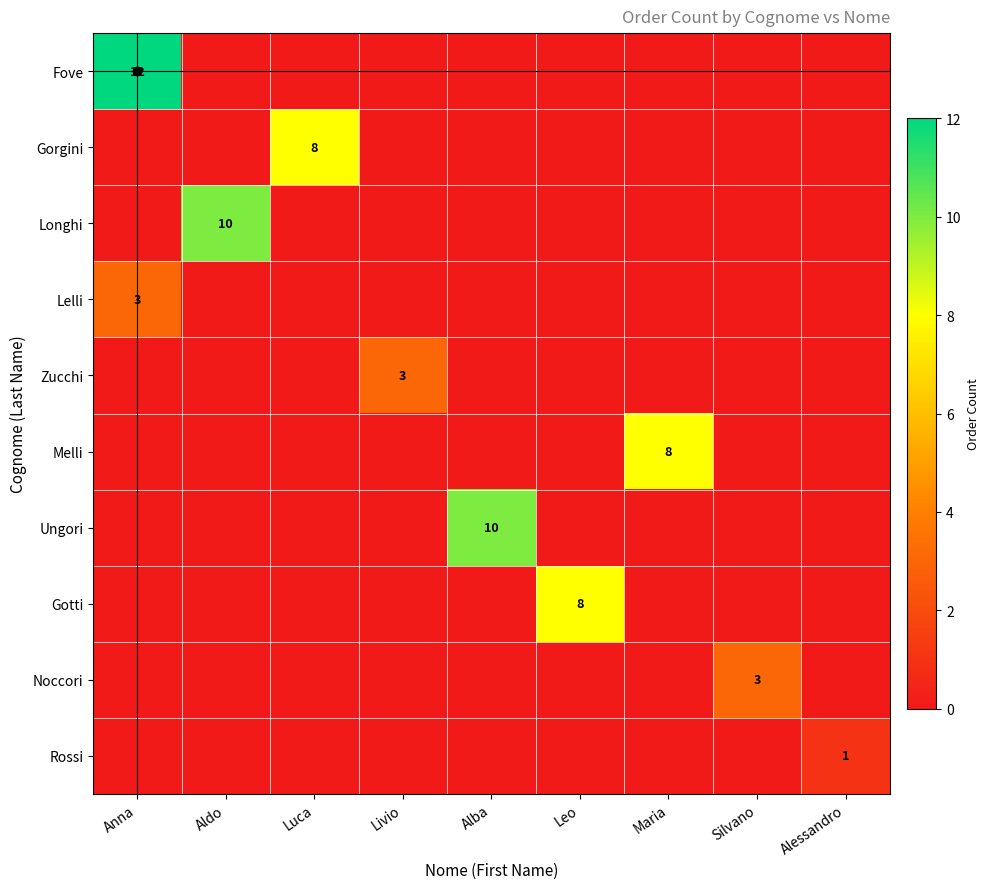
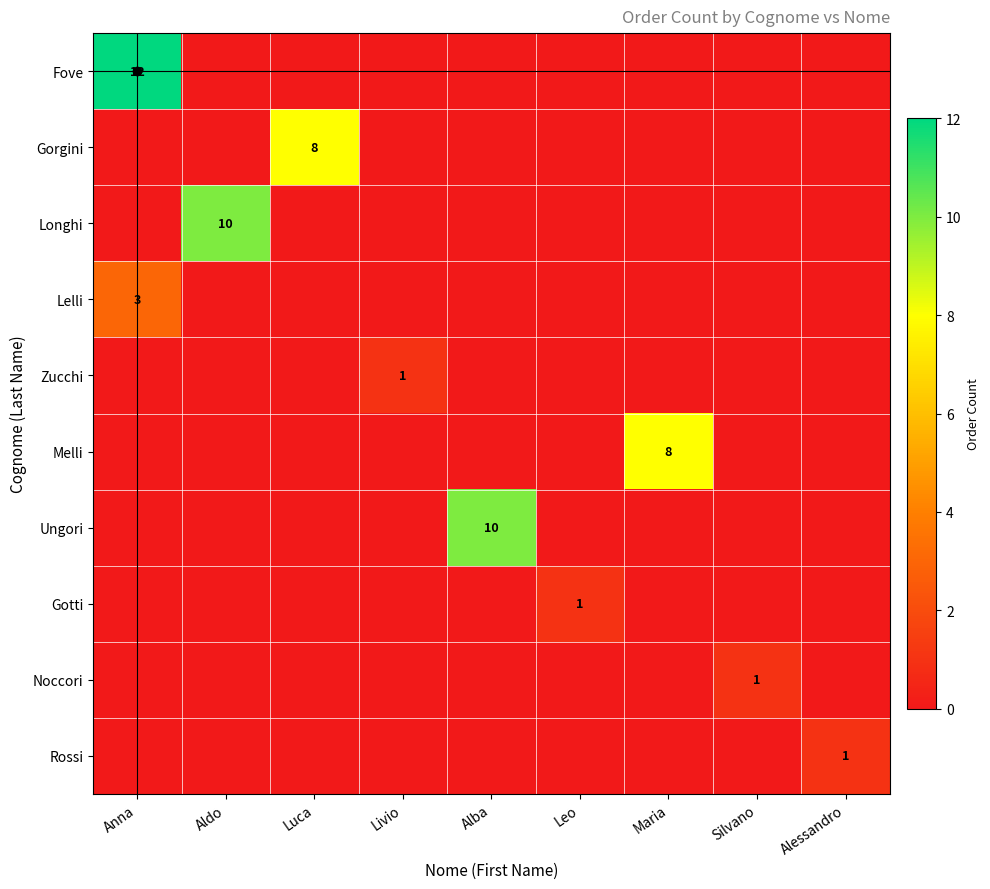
Zucchi, Livio: 3 -> 1
Gotti, Leo: 8 -> 1
Noccori, Silvano: 3 -> 1
